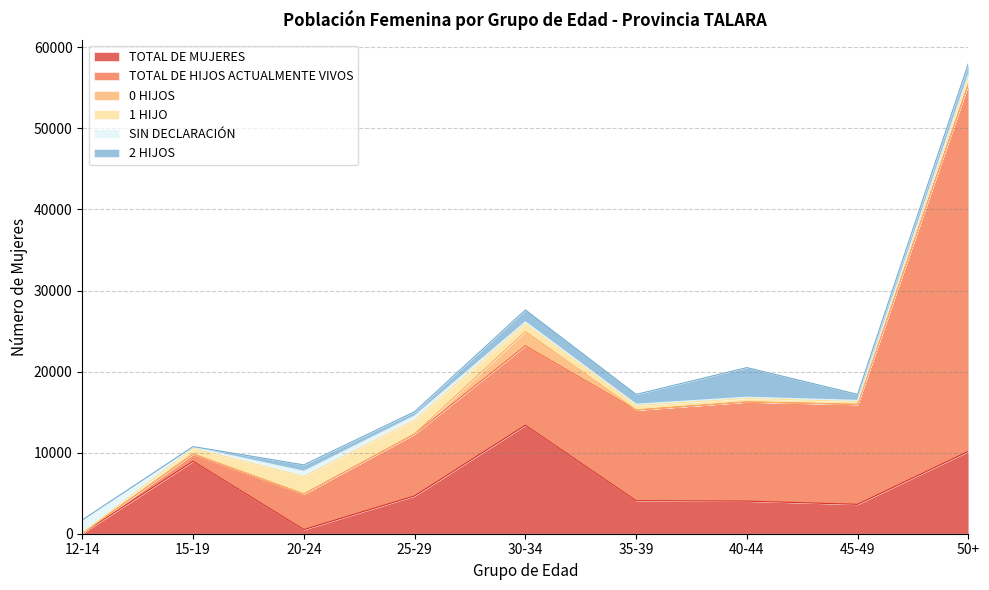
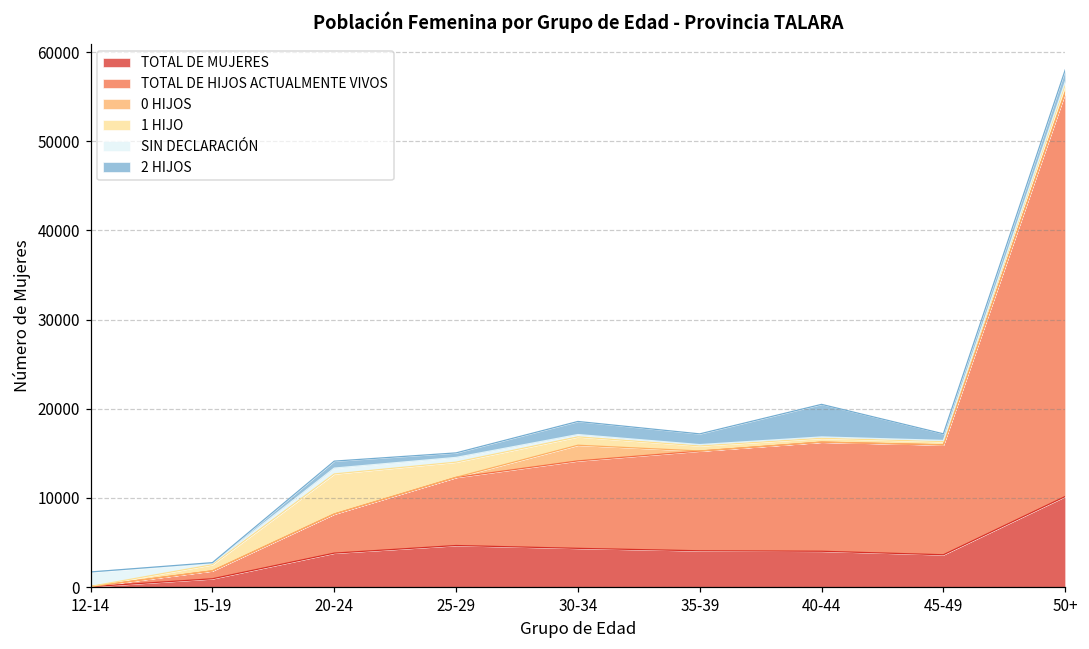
TOTAL DE MUJERES, 15-19: 9000 -> 1000
TOTAL DE MUJERES, 20-24: 1000 -> 4000
1 HIJO, 20-24: 2000 -> 4000
TOTAL DE MUJERES, 30-34: 13000 -> 4000
